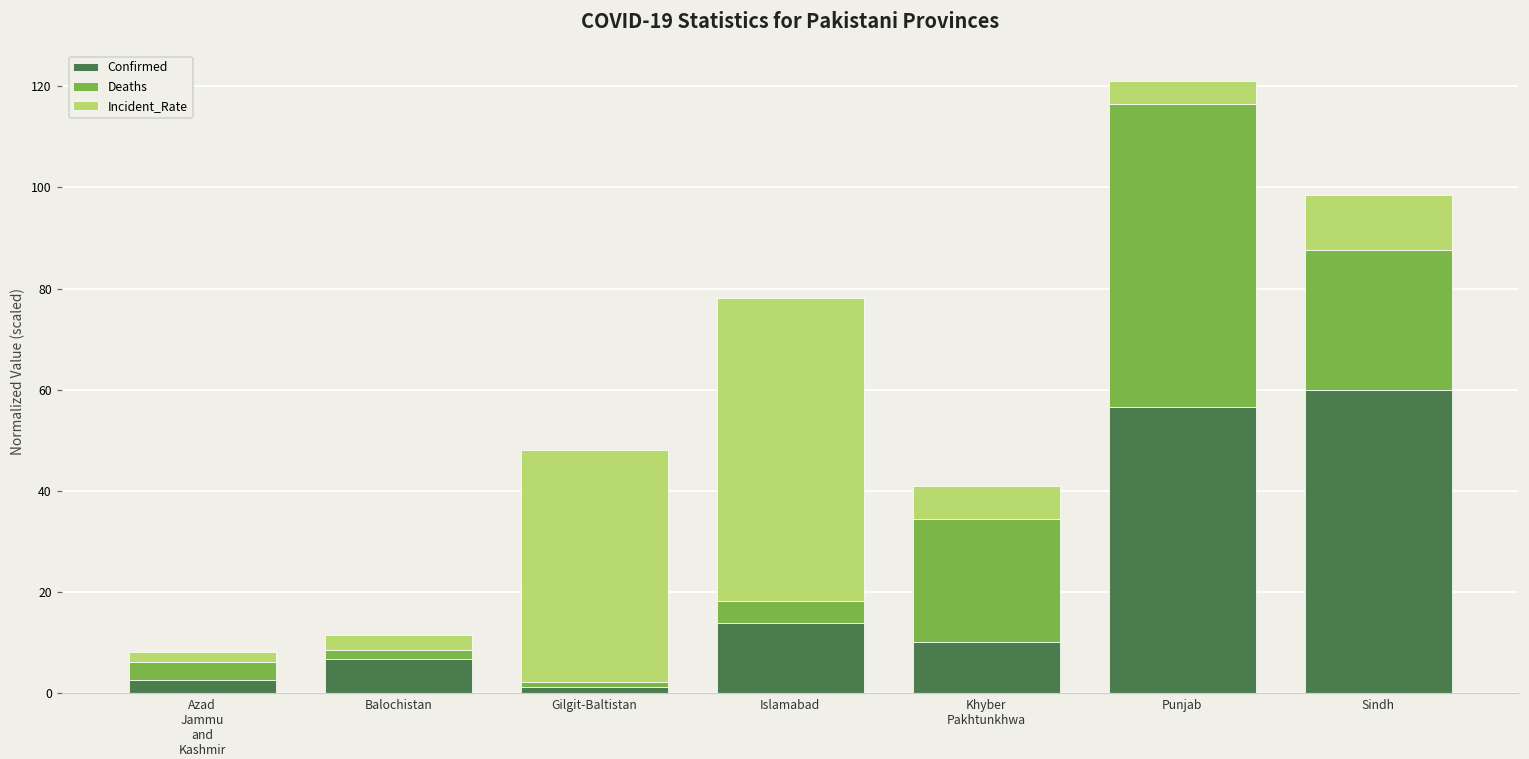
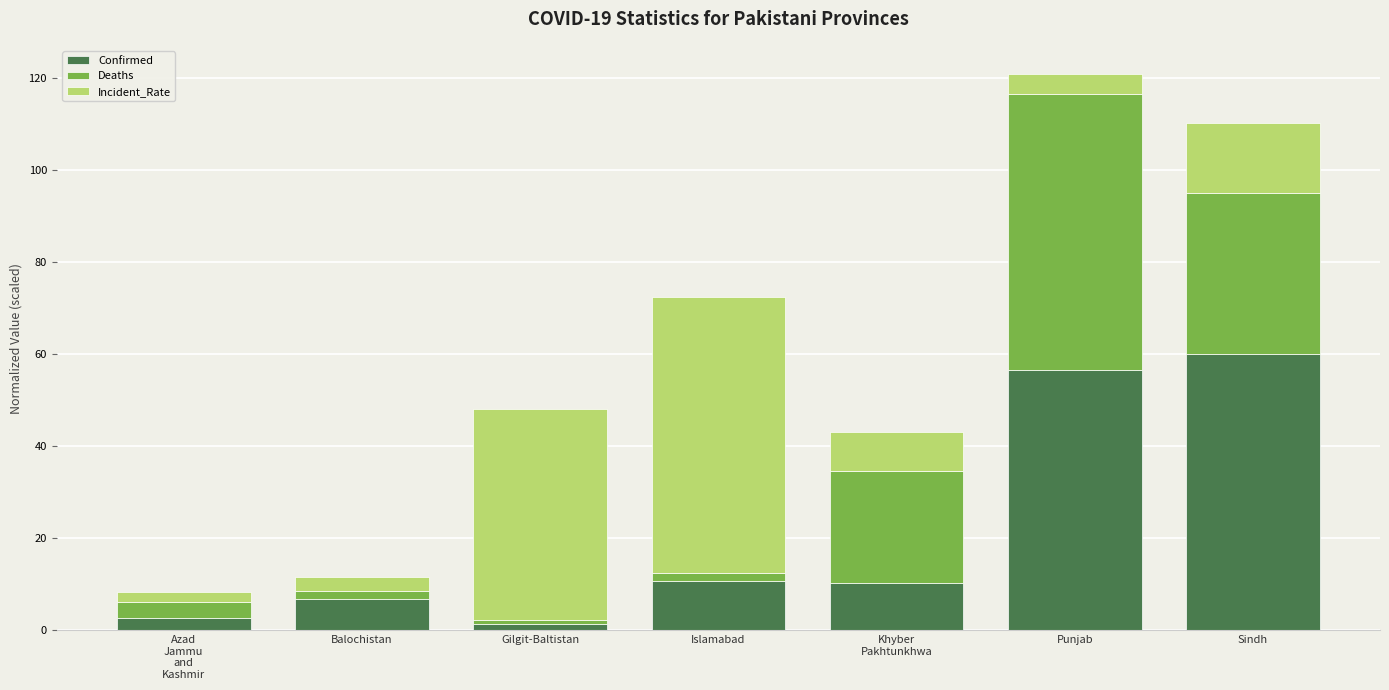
Confirmed, Islamabad: 14 -> 11
Deaths, Islamabad: 4 -> 2
Incident_Rate, Khyber Pakhtunkhwa: 7 -> 9
Deaths, Sindh: 28 -> 35
Incident_Rate, Sindh: 11 -> 15
